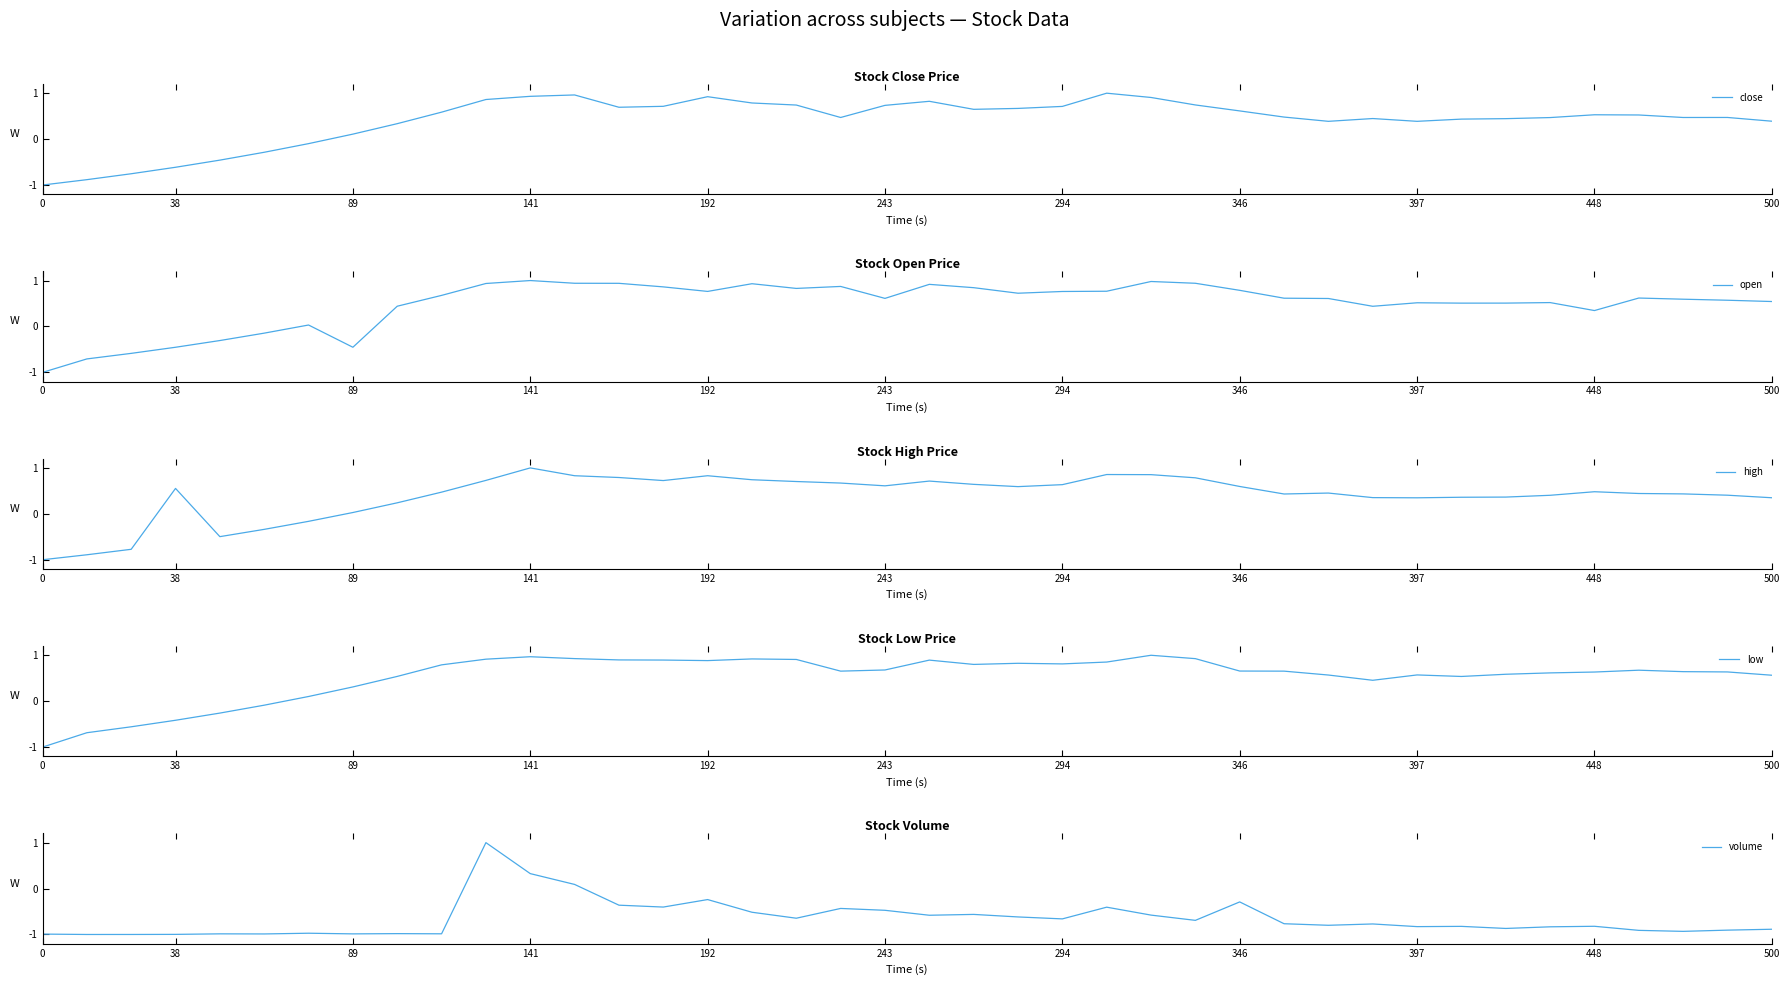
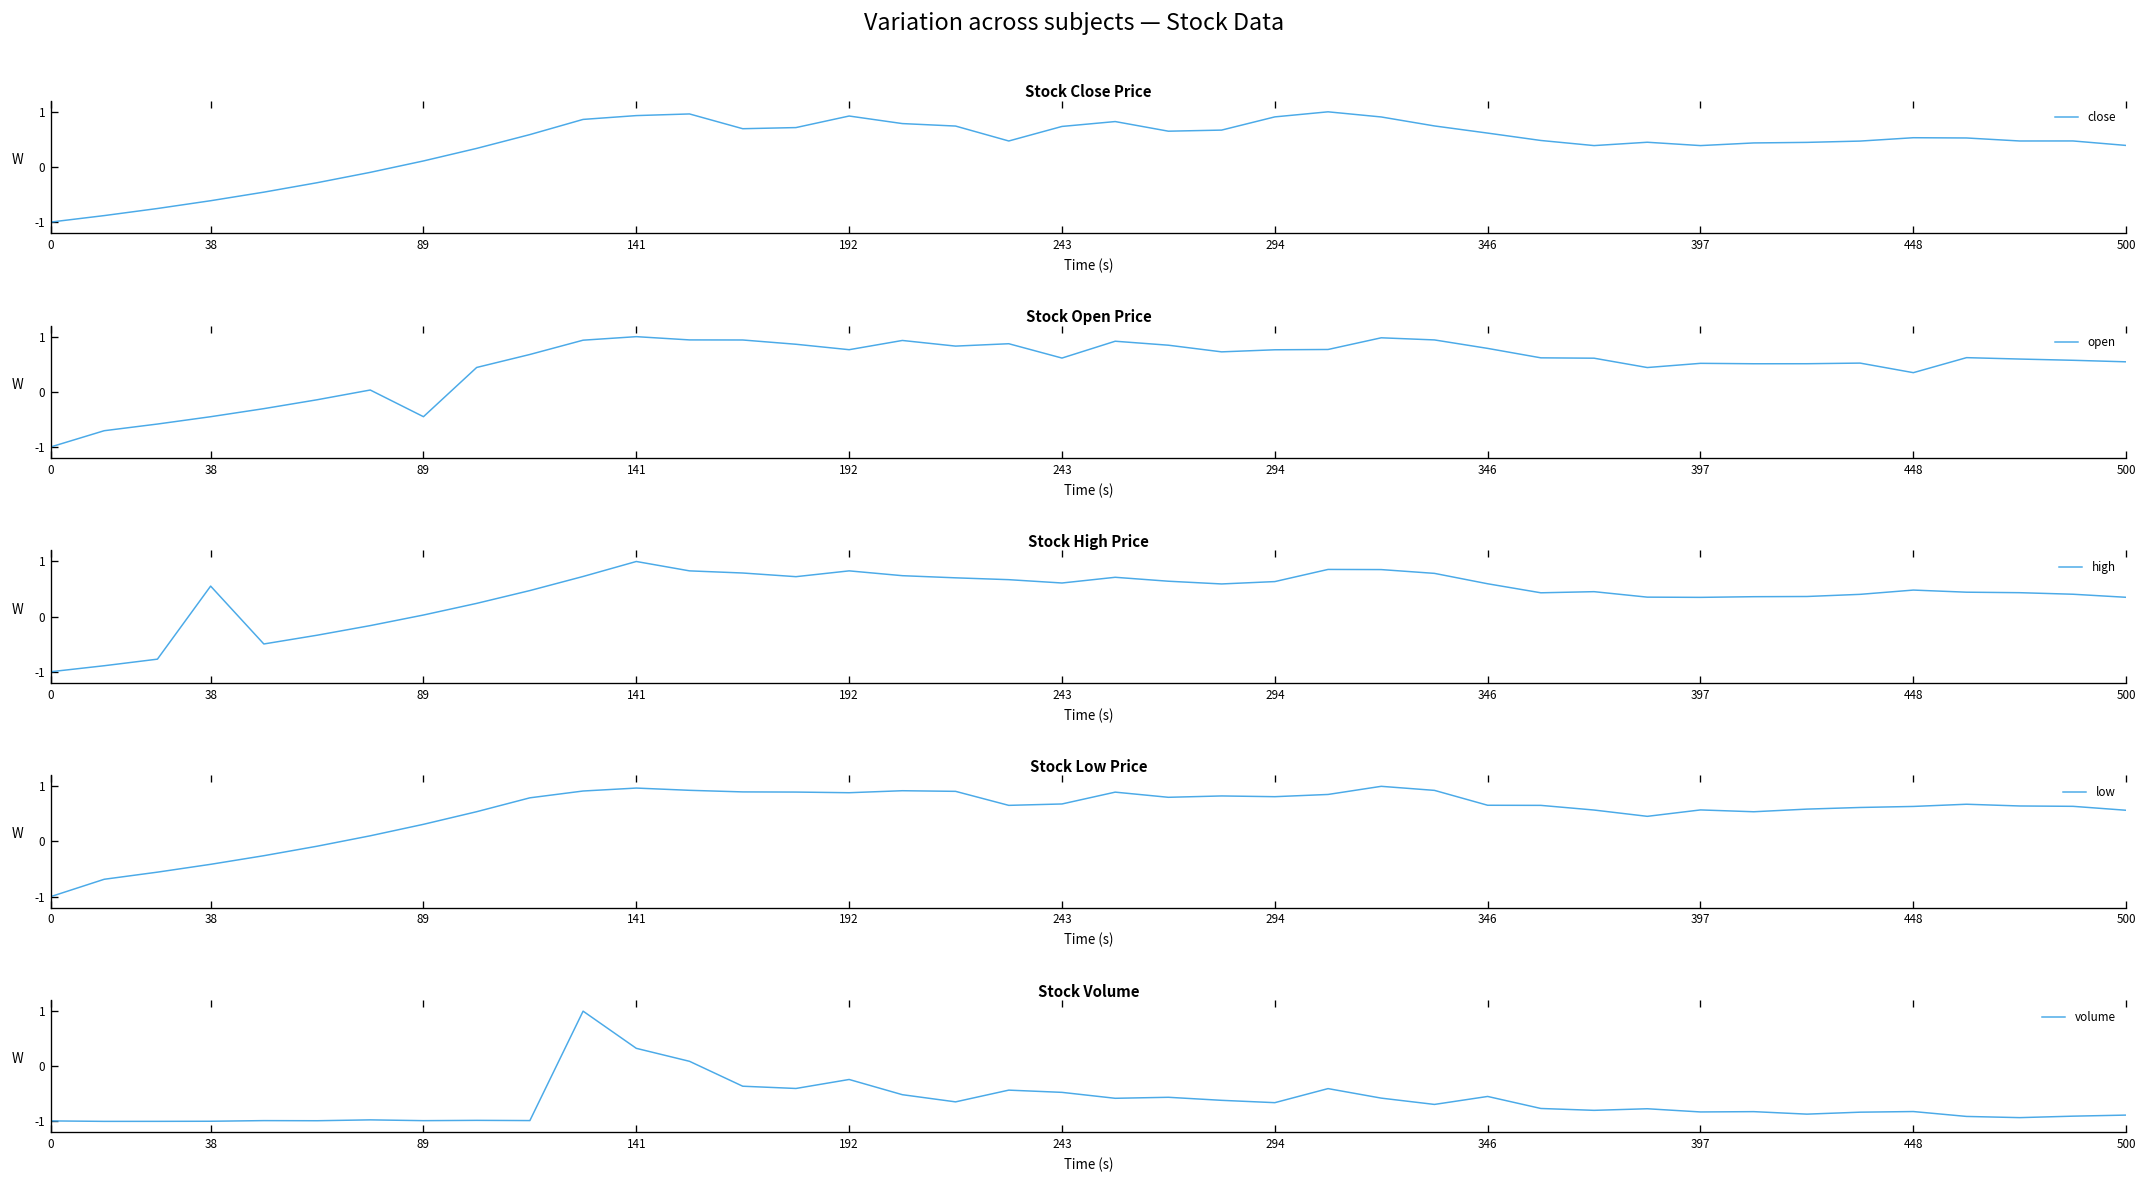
Stock Close Price, 294: 0.7 -> 0.9
Stock Volume, 346: -0.3 -> -0.5
